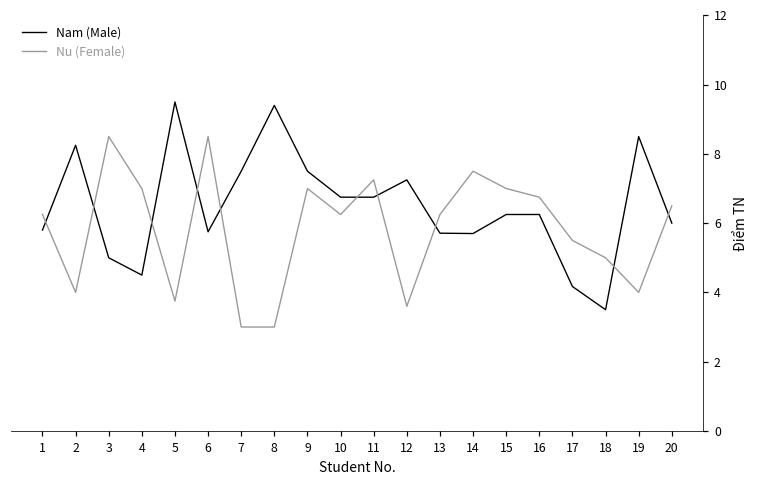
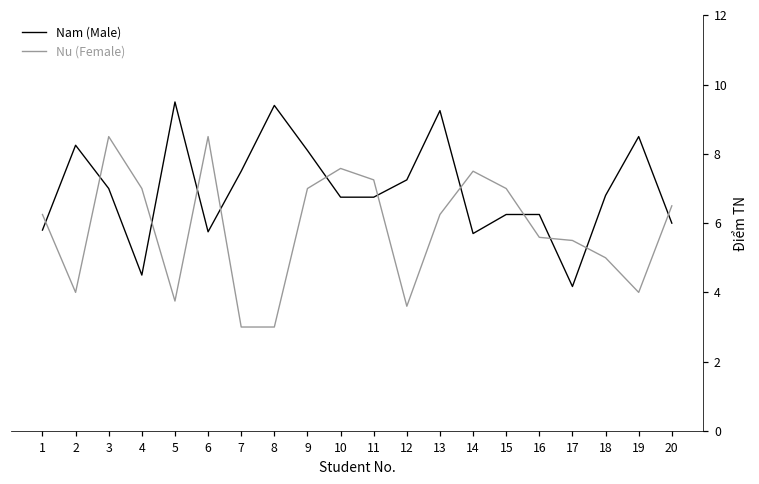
Nam (Male), 3: 5 -> 7
Nam (Male), 9: 7.5 -> 8.1
Nu (Female), 10: 6.3 -> 7.6
Nam (Male), 13: 5.7 -> 9.3
Nu (Female), 16: 6.8 -> 5.6
Nam (Male), 18: 3.5 -> 6.8
